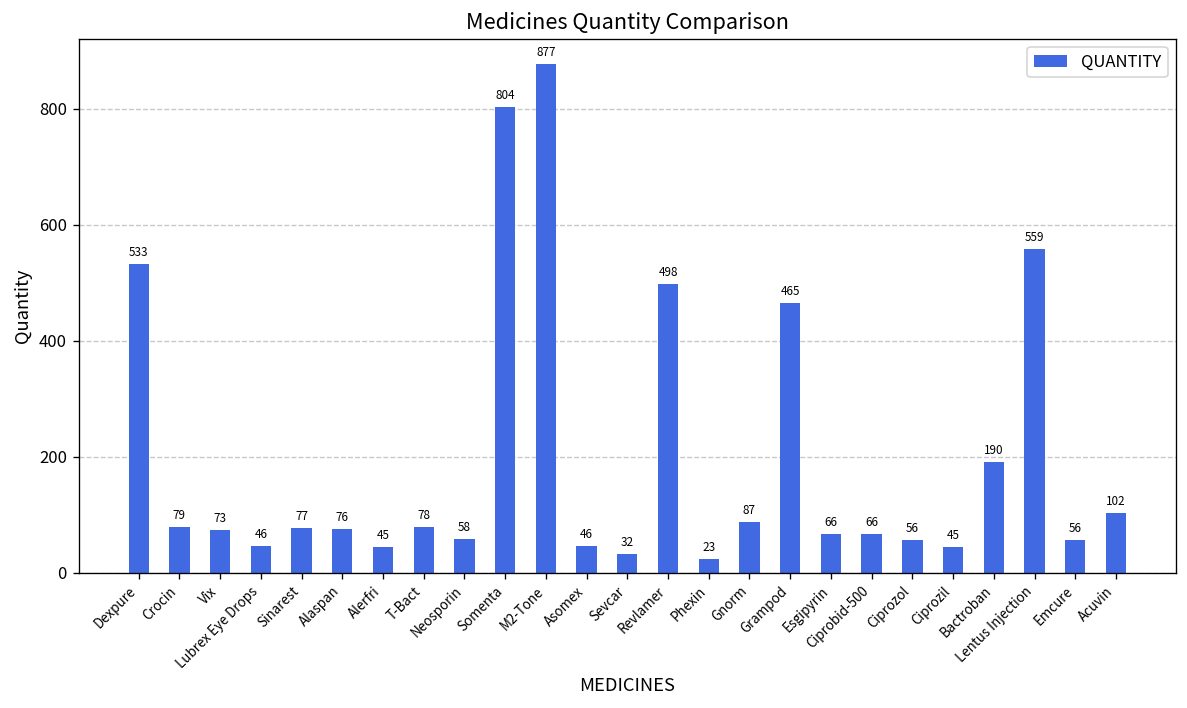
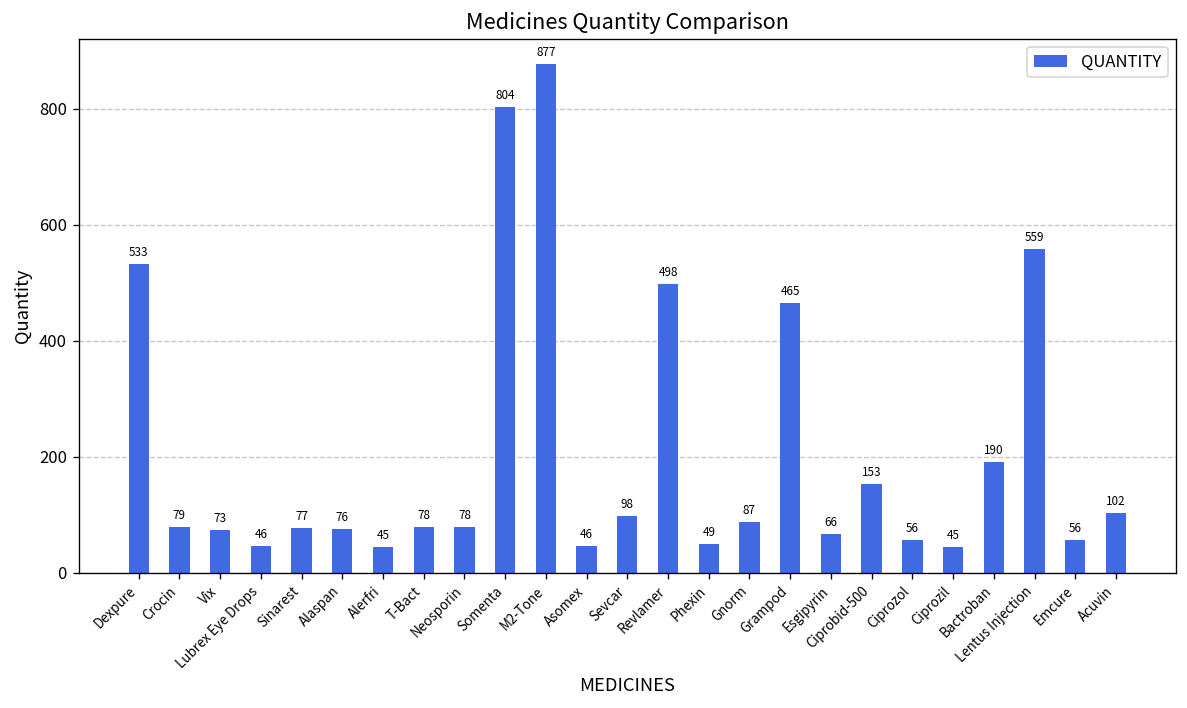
Neosporin: 58 -> 78
Sevcar: 32 -> 98
Phexin: 23 -> 49
Ciprobid-500: 66 -> 153
